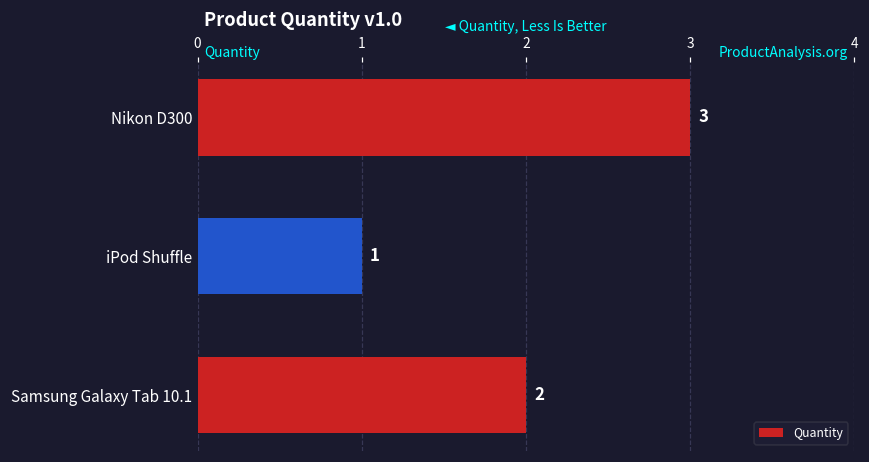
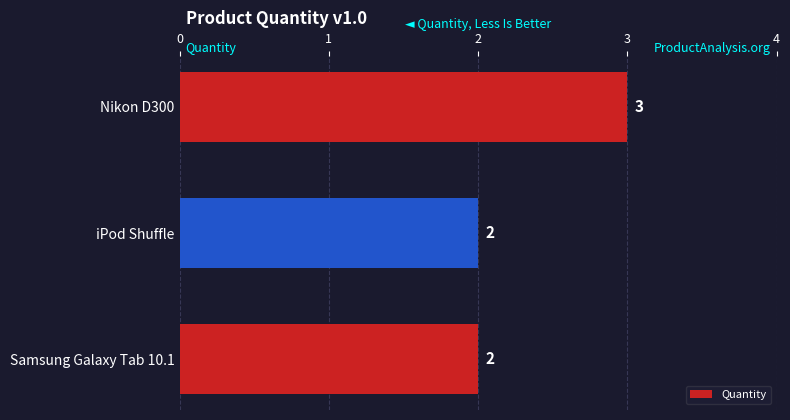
iPod Shuffle: 1 -> 2
